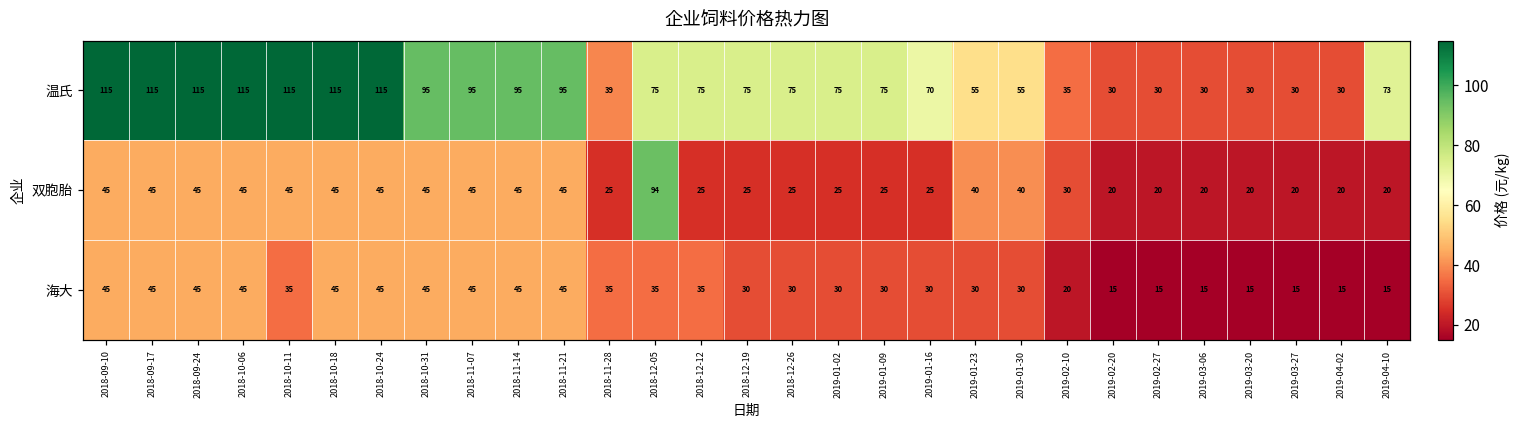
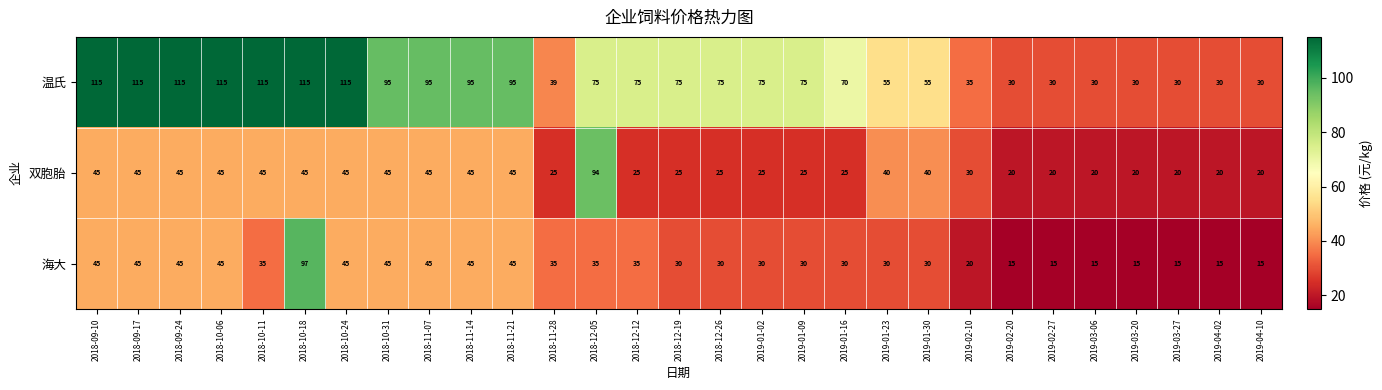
温氏, 2019-04-10: 73 -> 30
海大, 2018-10-18: 45 -> 97
